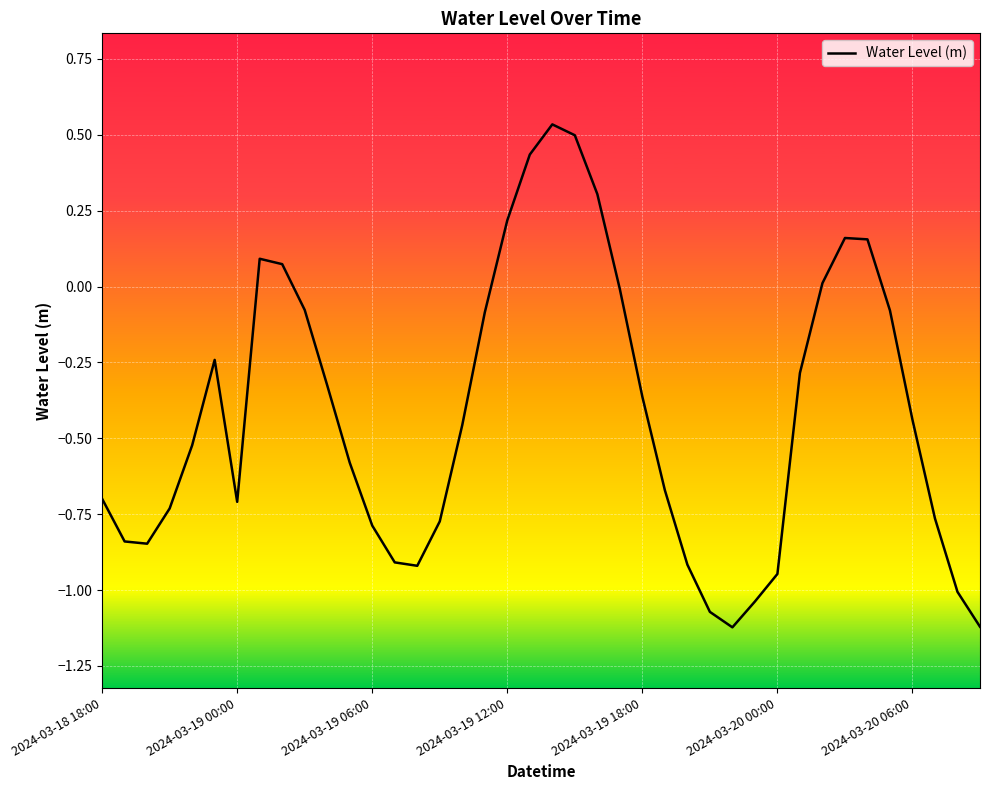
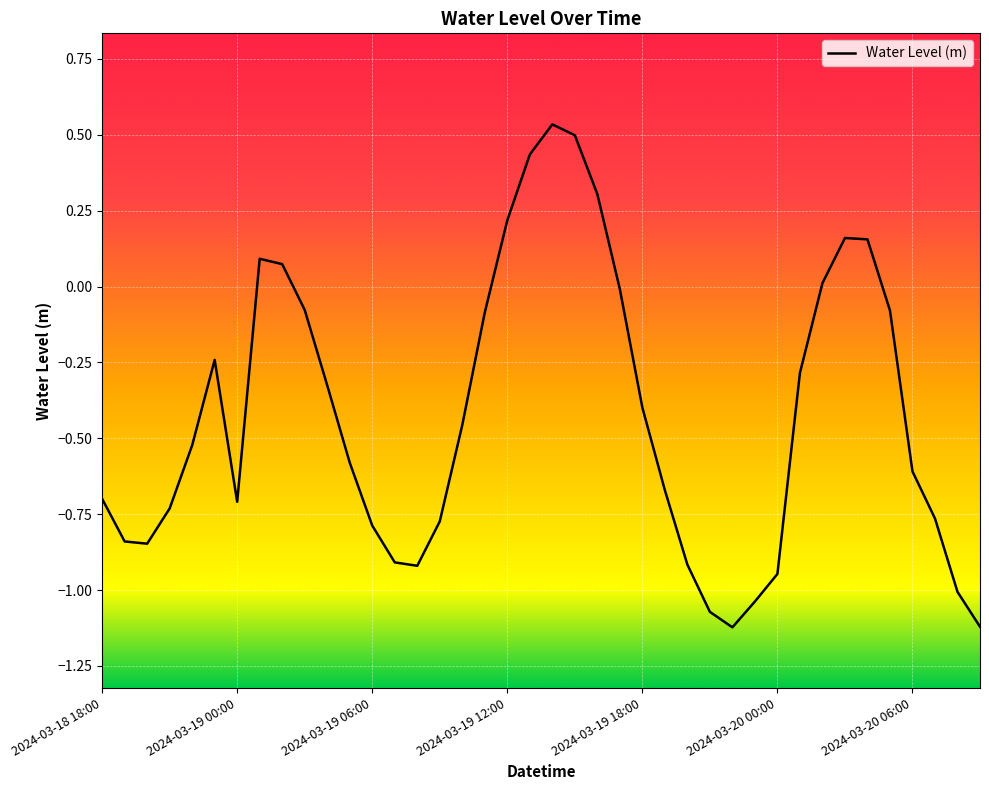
2024-03-19 18:00: -0.36 -> -0.40
2024-03-20 06:00: -0.44 -> -0.61
